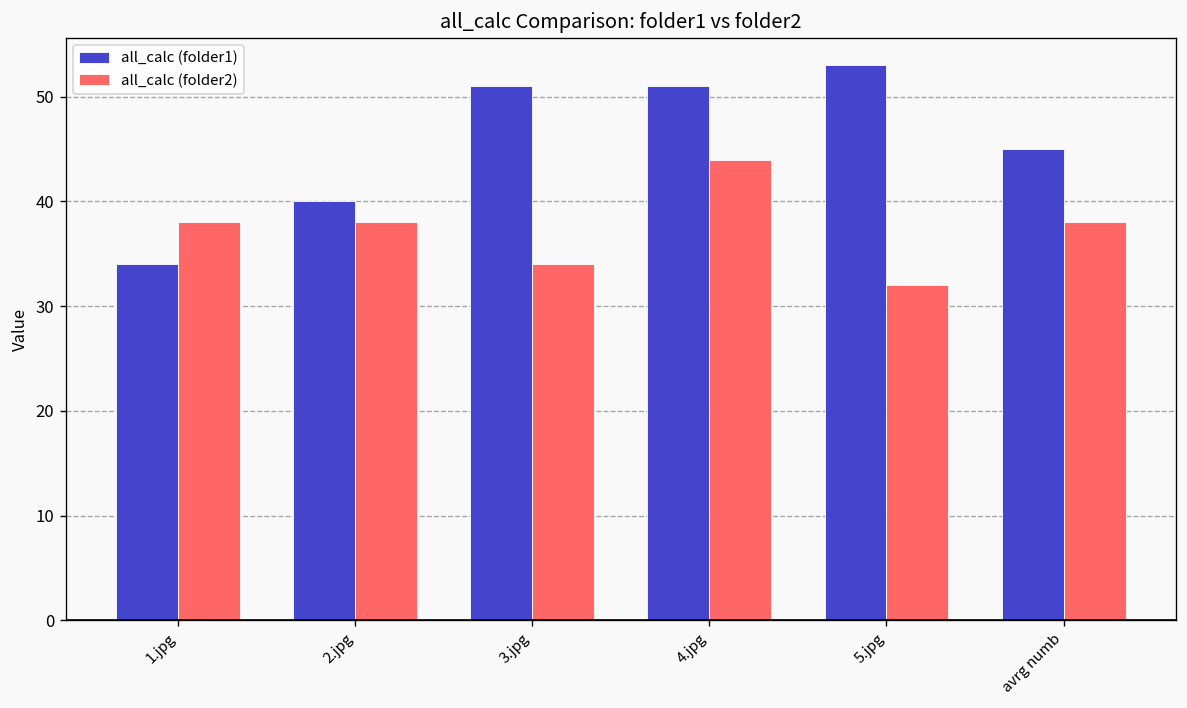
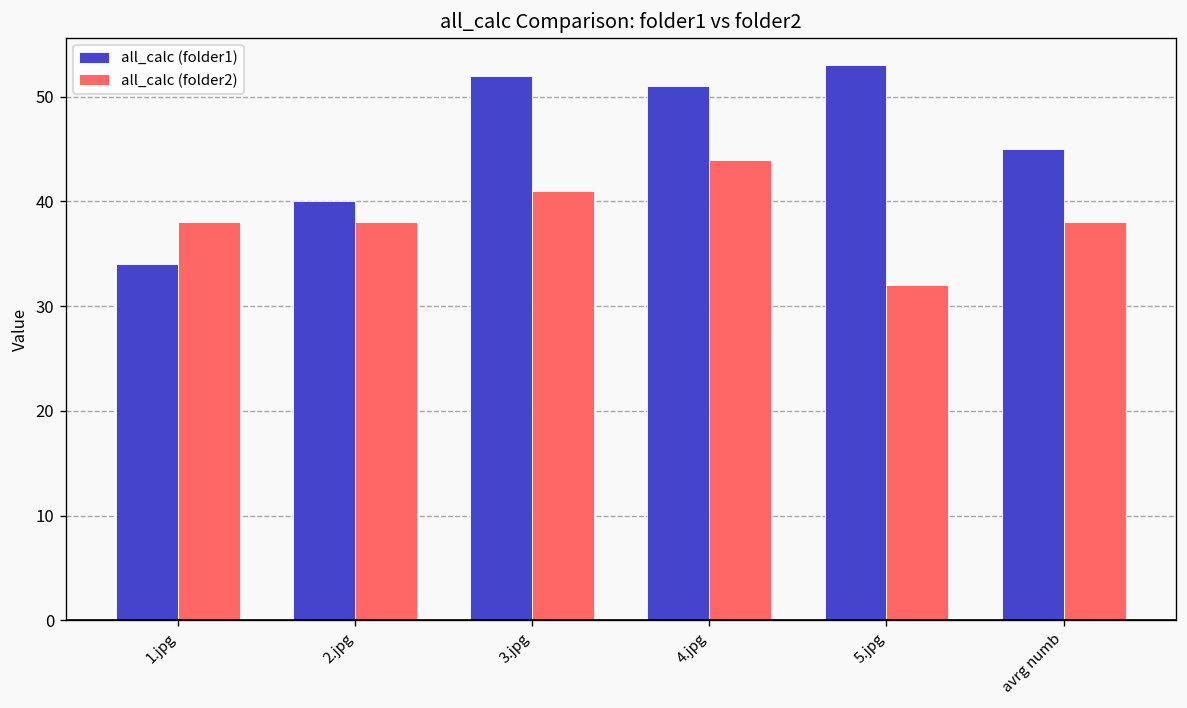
all_calc (folder1), 3.jpg: 51 -> 52
all_calc (folder2), 3.jpg: 34 -> 41
